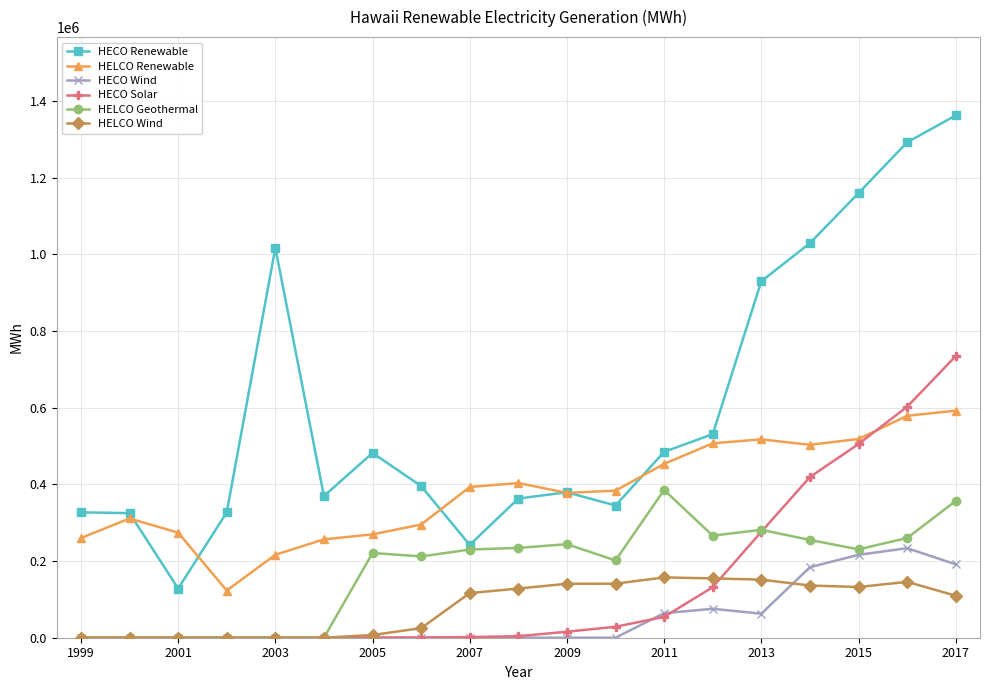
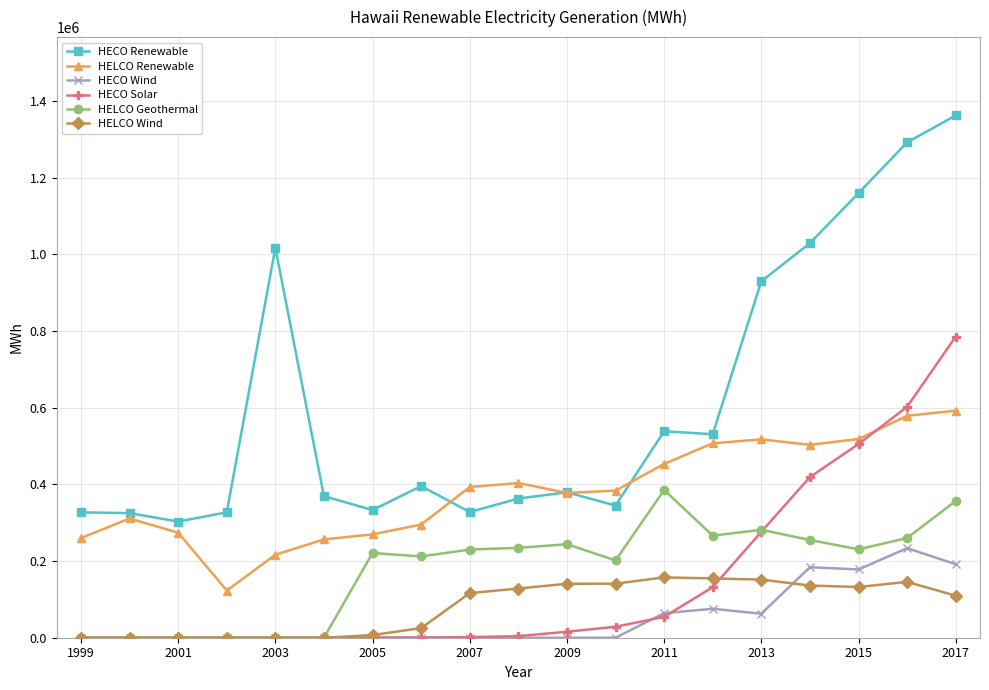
HECO Renewable, 2001: 130000 -> 300000
HECO Renewable, 2005: 480000 -> 330000
HECO Renewable, 2007: 240000 -> 330000
HECO Renewable, 2011: 480000 -> 540000
HECO Wind, 2015: 220000 -> 180000
HECO Solar, 2017: 730000 -> 790000
